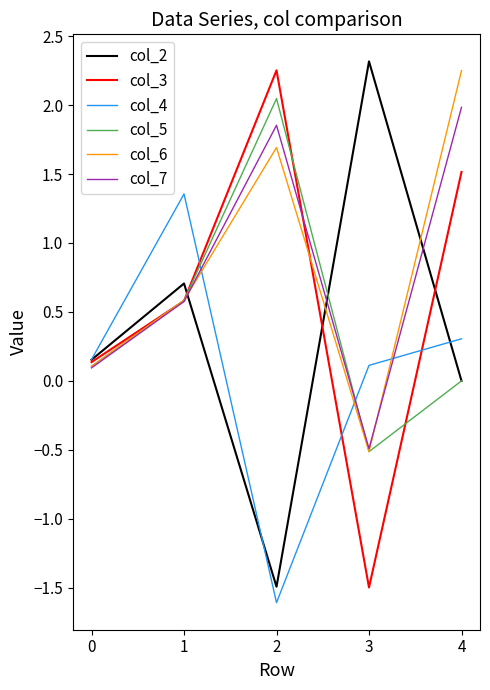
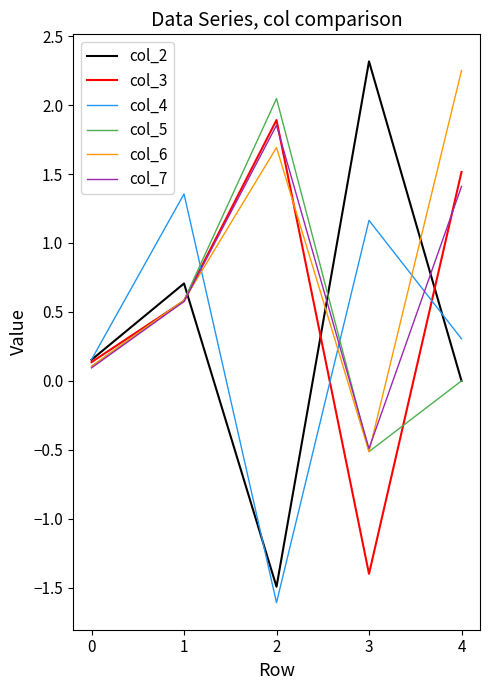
col_3, 2: 2.25 -> 1.89
col_3, 3: -1.50 -> -1.40
col_4, 3: 0.11 -> 1.16
col_7, 4: 1.98 -> 1.41
